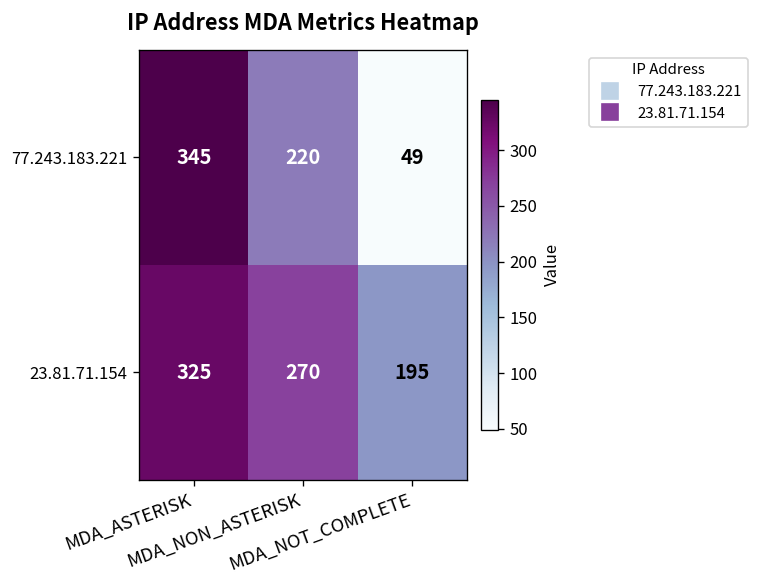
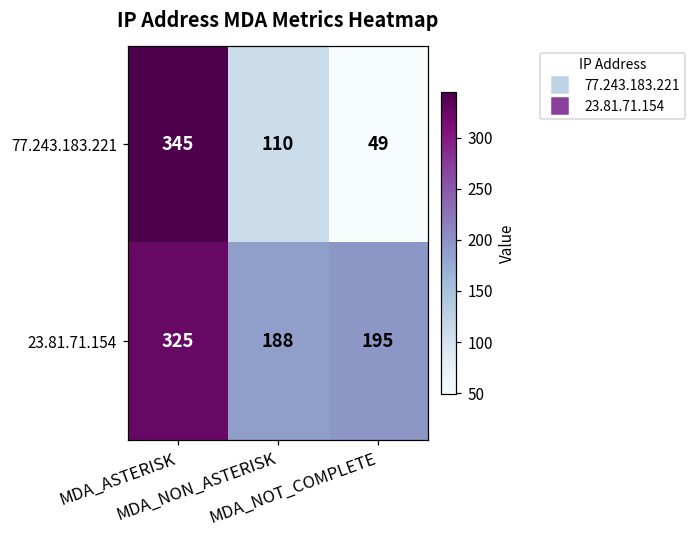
77.243.183.221, MDA_NON_ASTERISK: 220 -> 110
23.81.71.154, MDA_NON_ASTERISK: 270 -> 188
